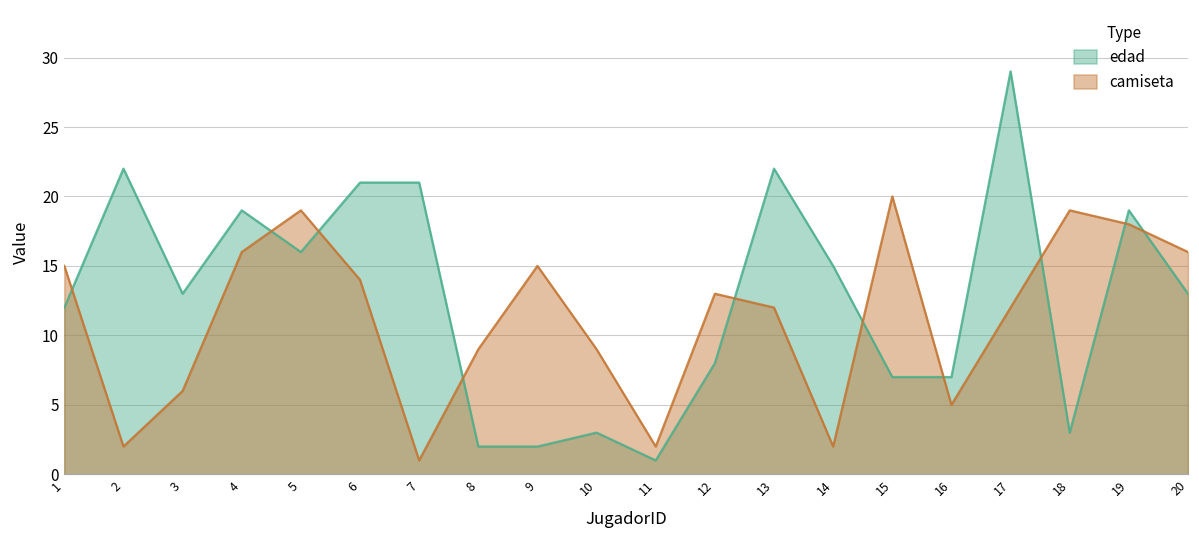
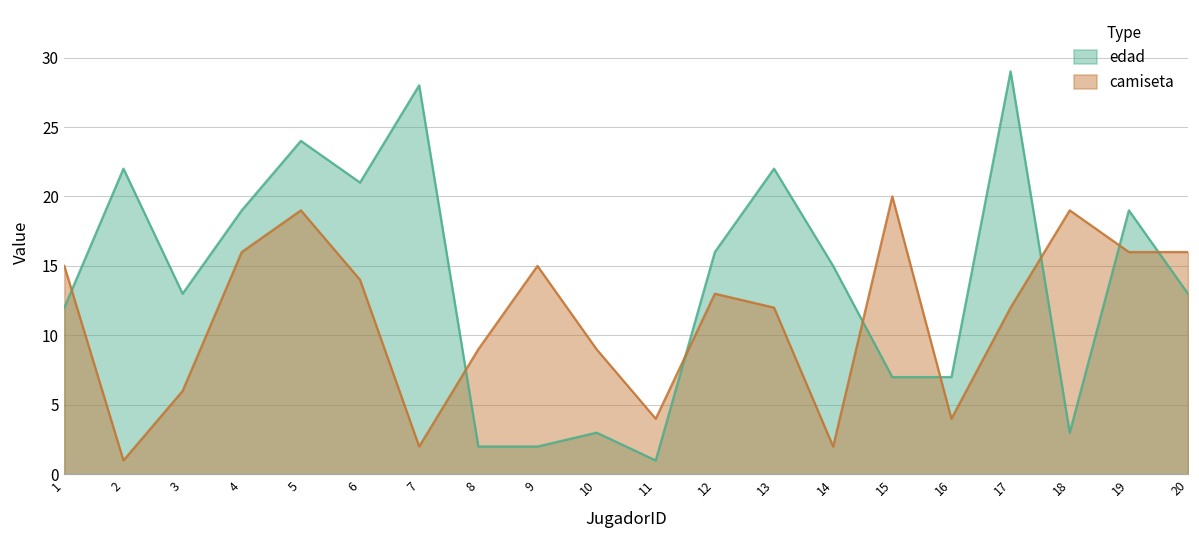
camiseta, 2: 2 -> 1
edad, 5: 16 -> 24
edad, 7: 21 -> 28
camiseta, 7: 1 -> 2
camiseta, 11: 2 -> 4
edad, 12: 8 -> 16
camiseta, 16: 5 -> 4
camiseta, 19: 18 -> 16
